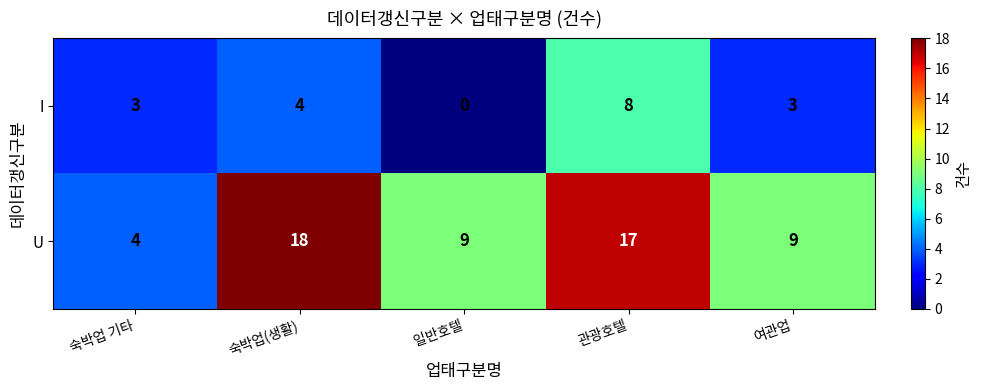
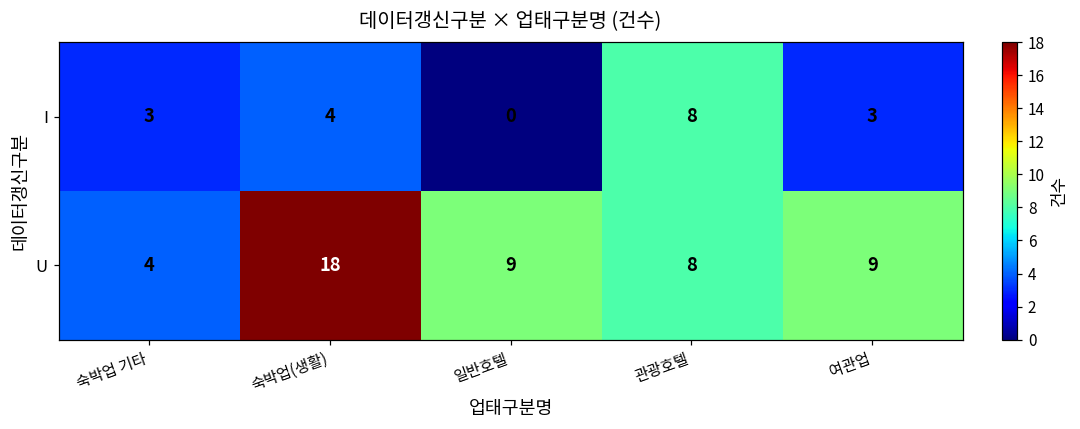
U, 관광호텔: 17 -> 8
